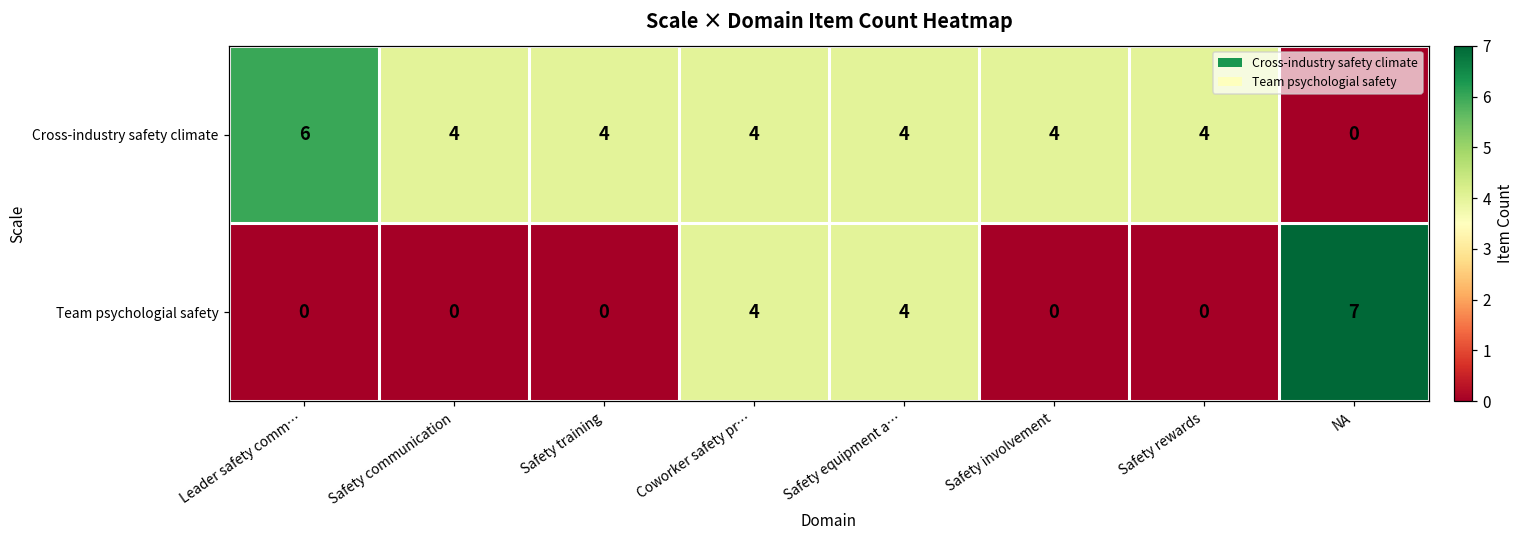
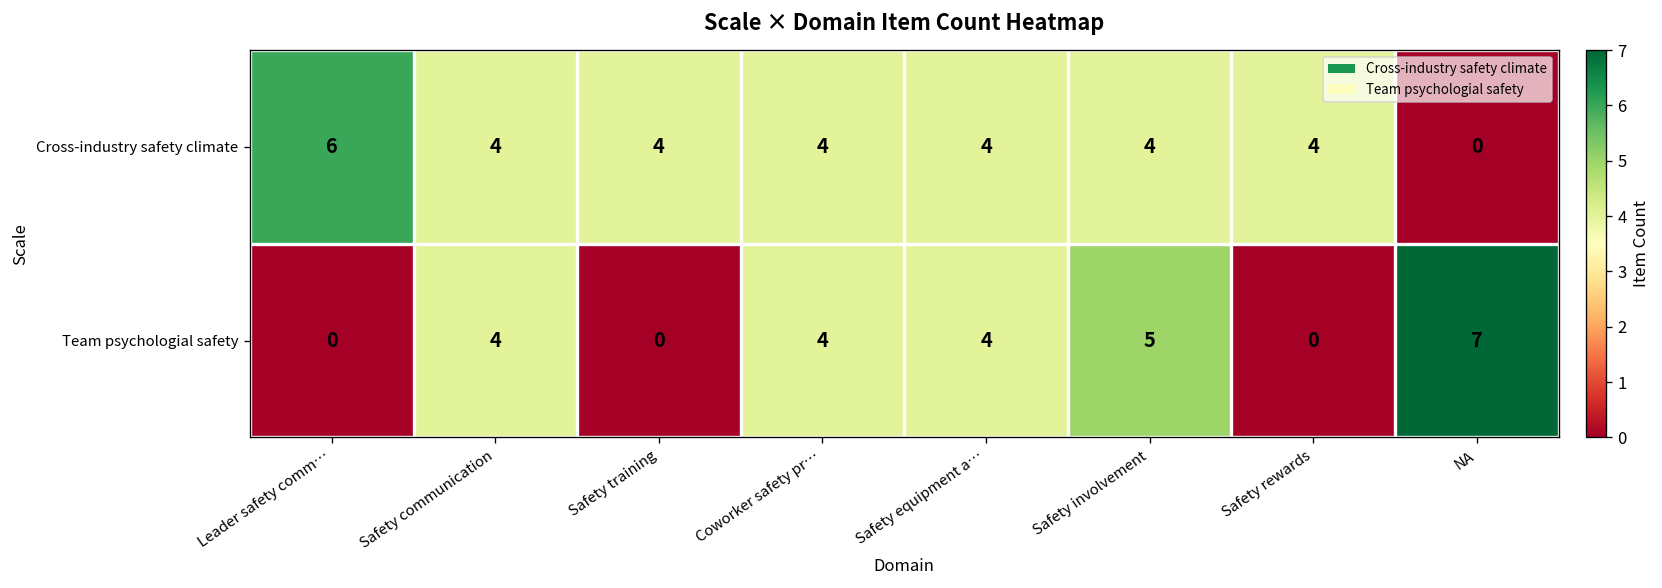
Team psychologial safety, Safety communication: 0 -> 4
Team psychologial safety, Safety involvement: 0 -> 5
